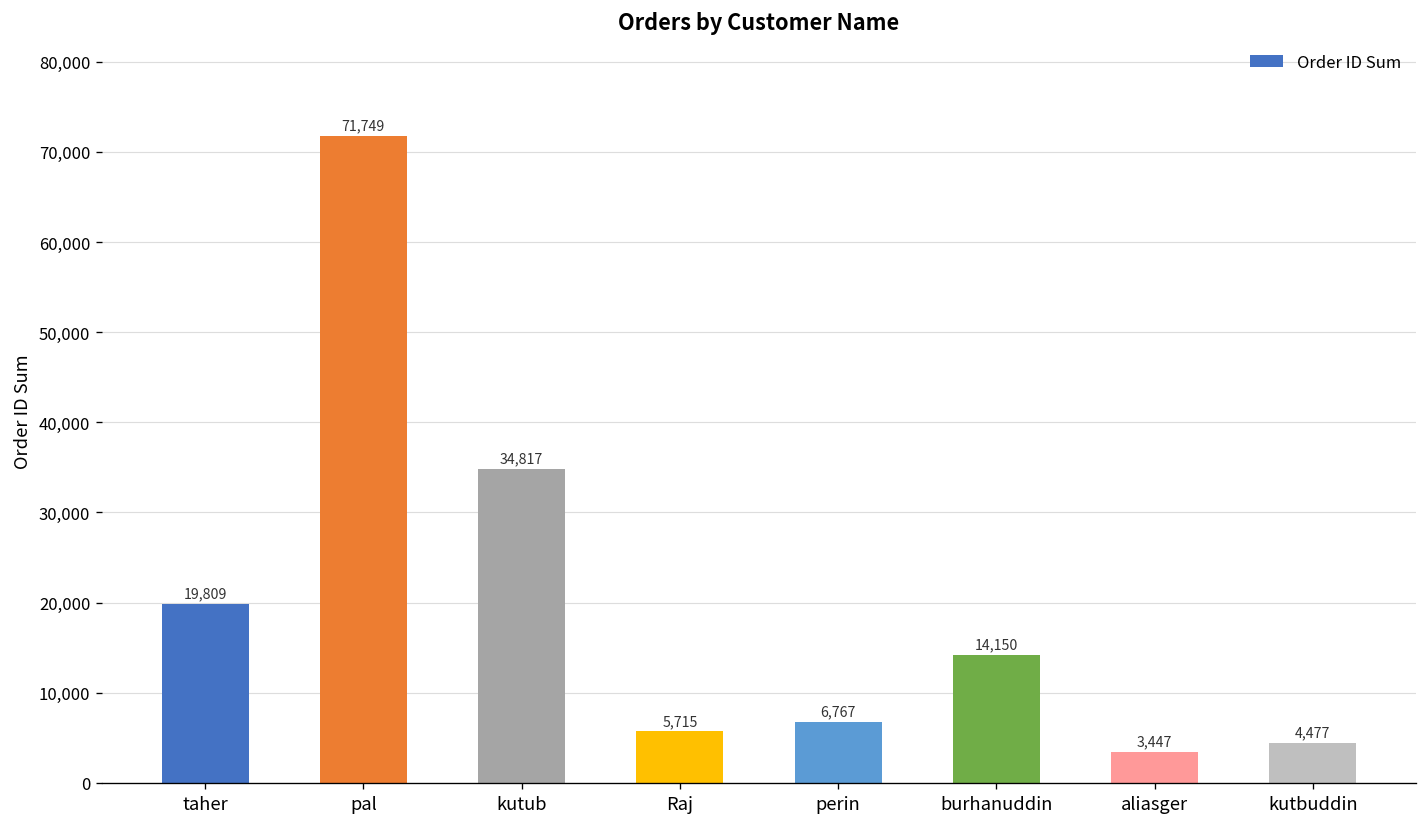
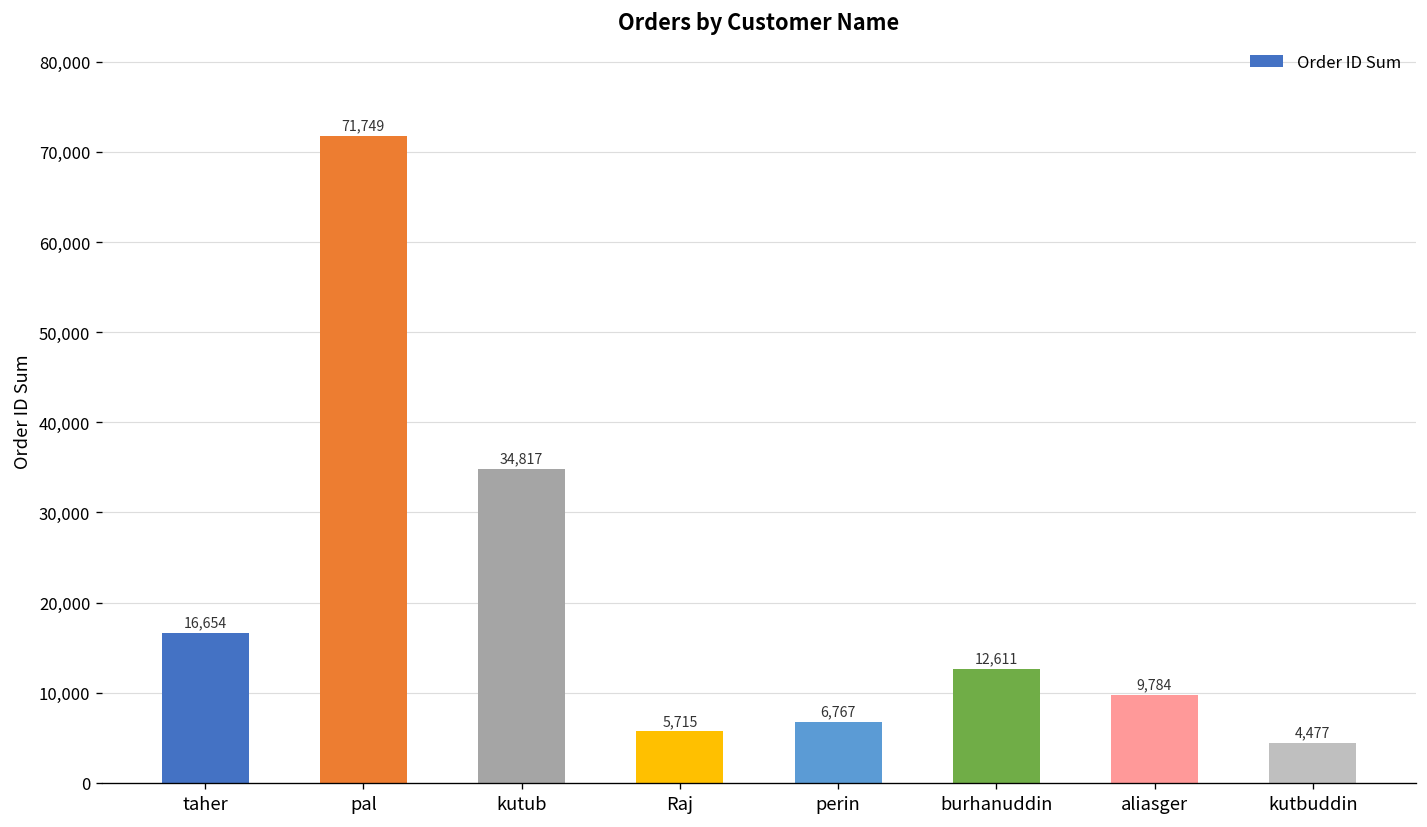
taher: 19,809 -> 16,654
burhanuddin: 14,150 -> 12,611
aliasger: 3,447 -> 9,784
